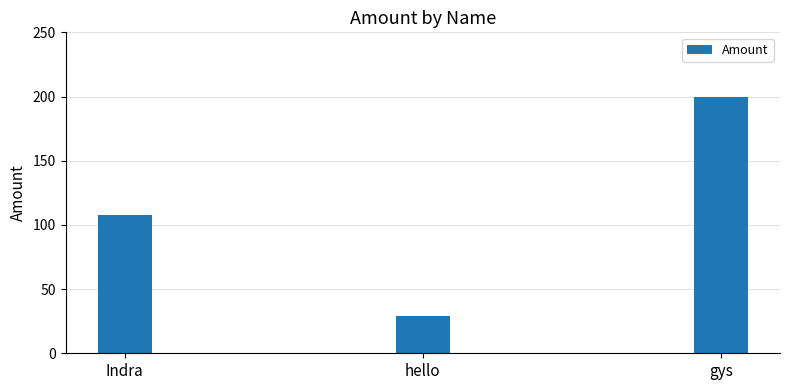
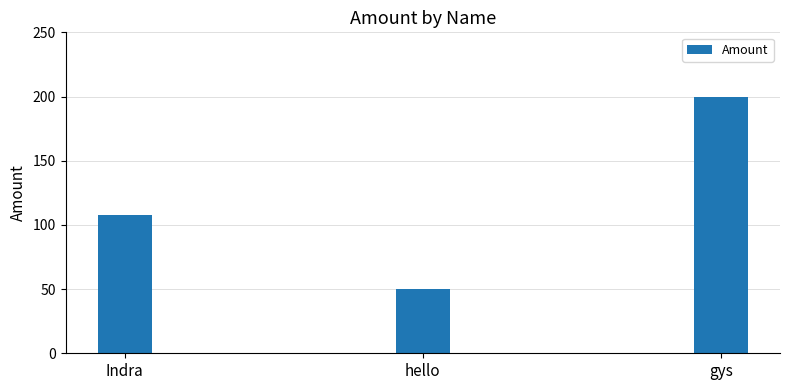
hello: 29 -> 50
